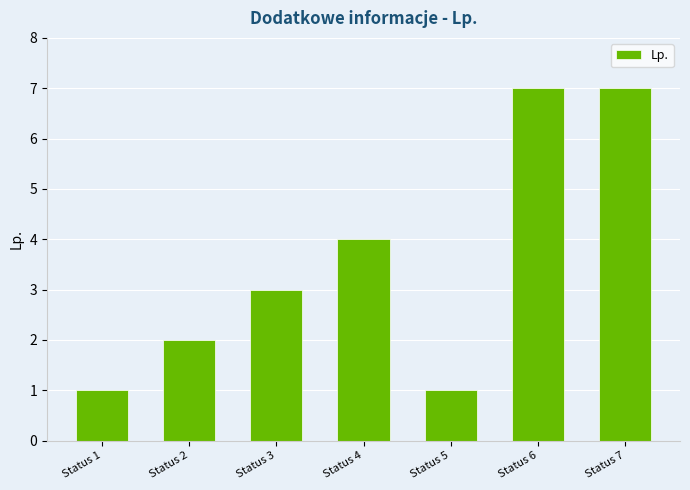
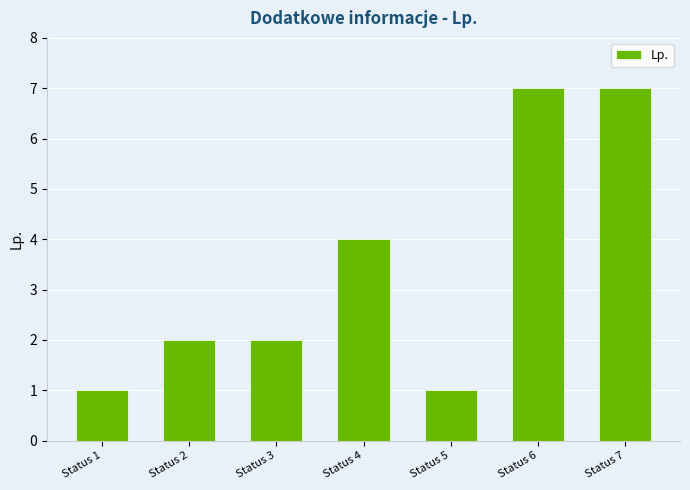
Status 3: 3 -> 2
